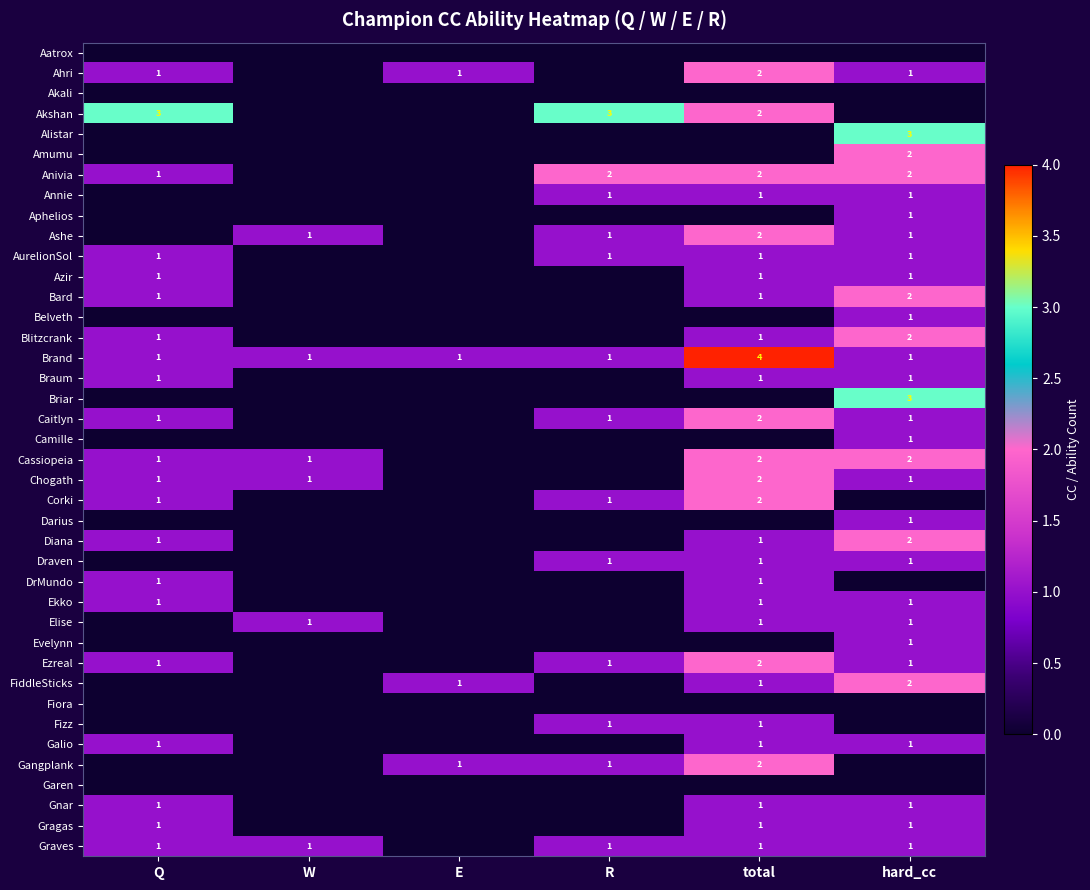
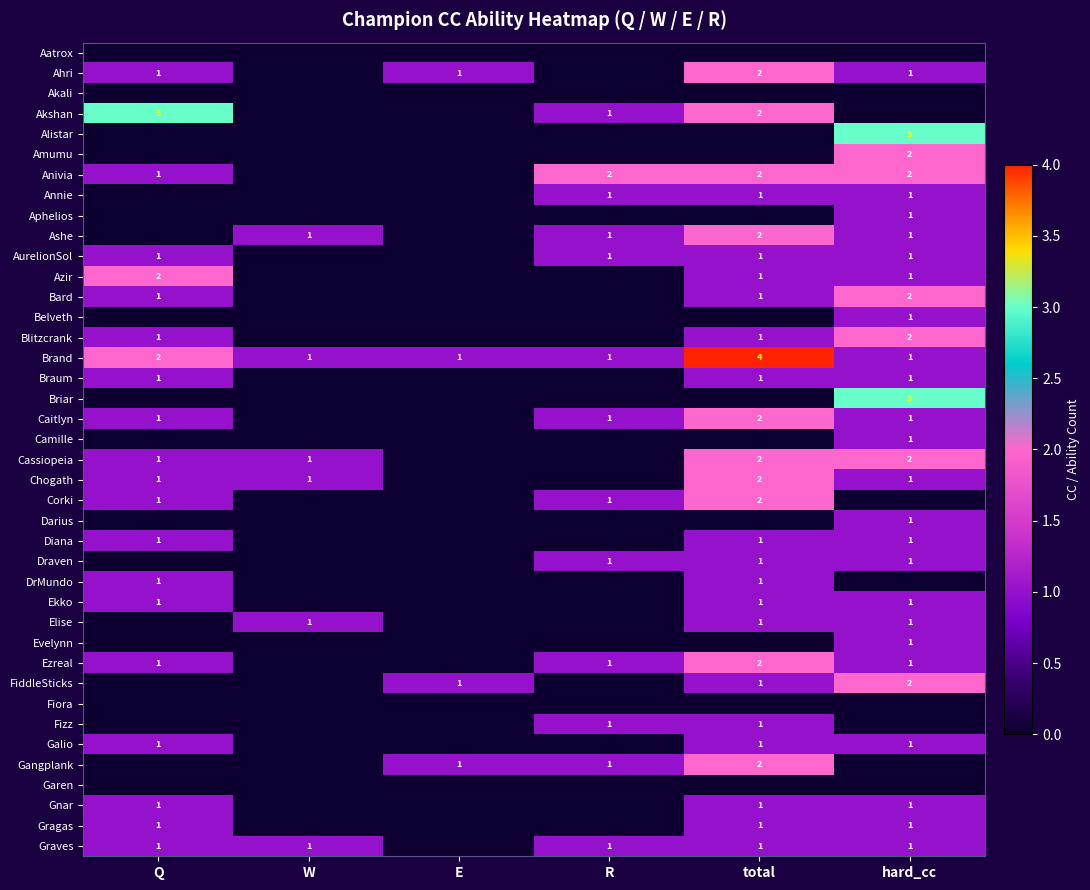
Akshan, R: 3 -> 1
Azir, Q: 1 -> 2
Brand, Q: 1 -> 2
Diana, hard_cc: 2 -> 1
